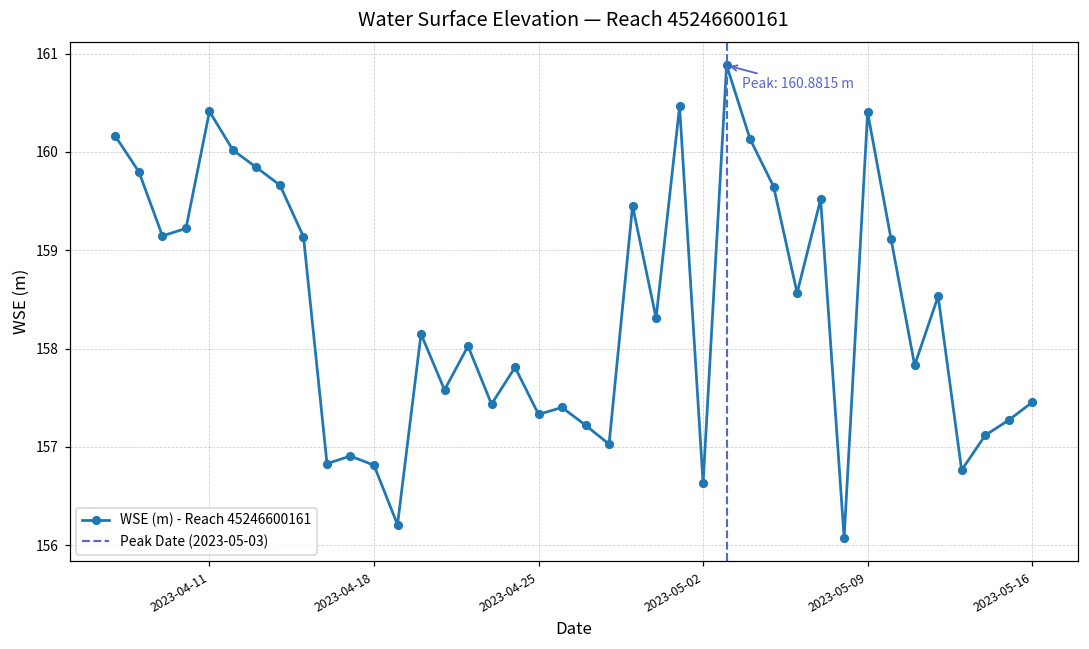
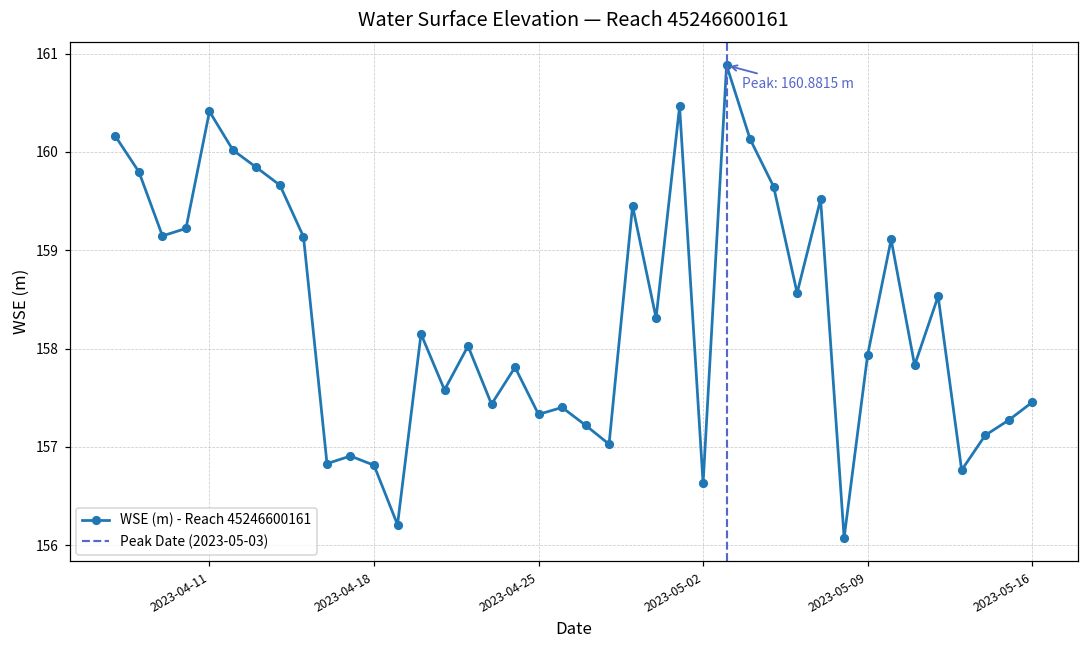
2023-05-09: 160.4 -> 157.9
